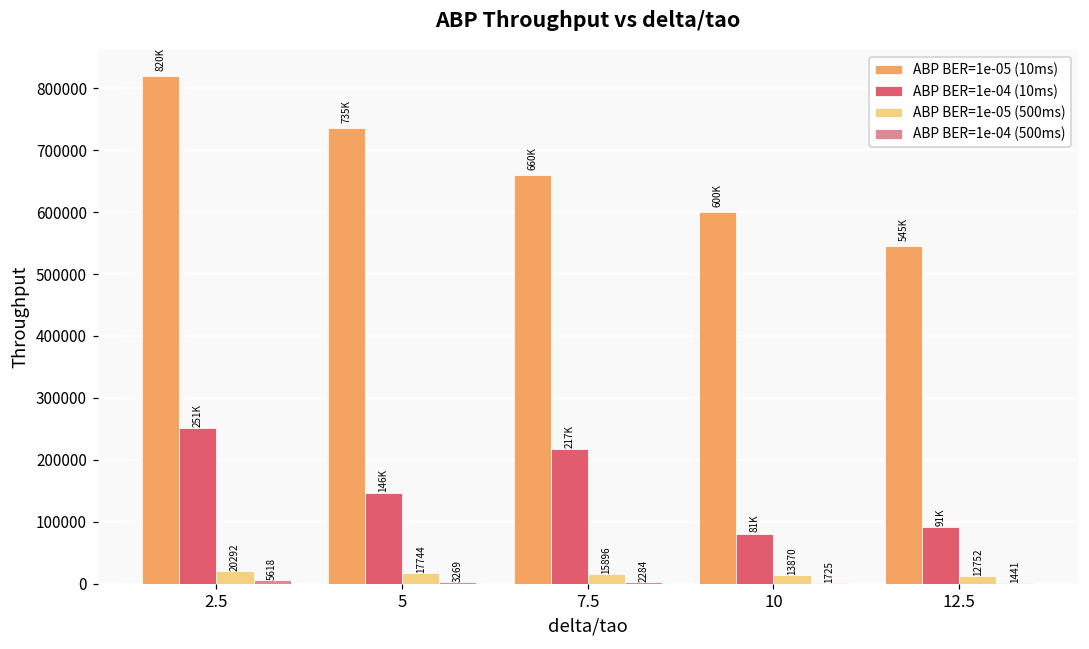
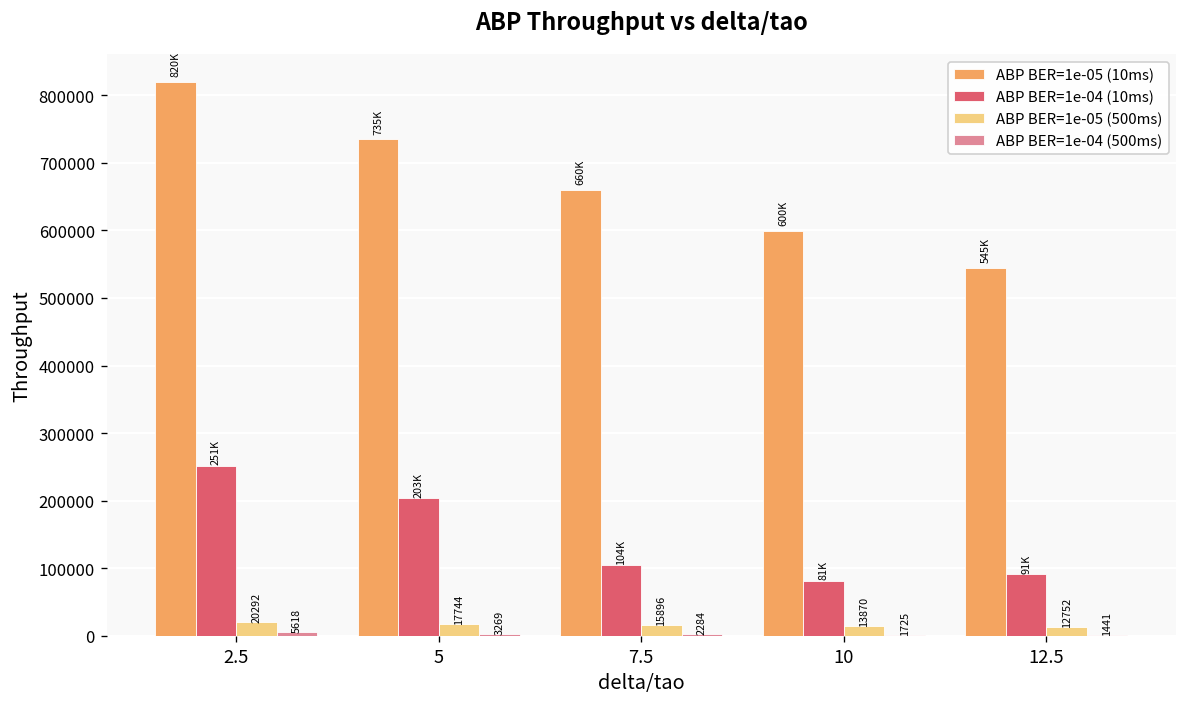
ABP BER=1e-04 (10ms), 5: 146K -> 203K
ABP BER=1e-04 (10ms), 7.5: 217K -> 104K
